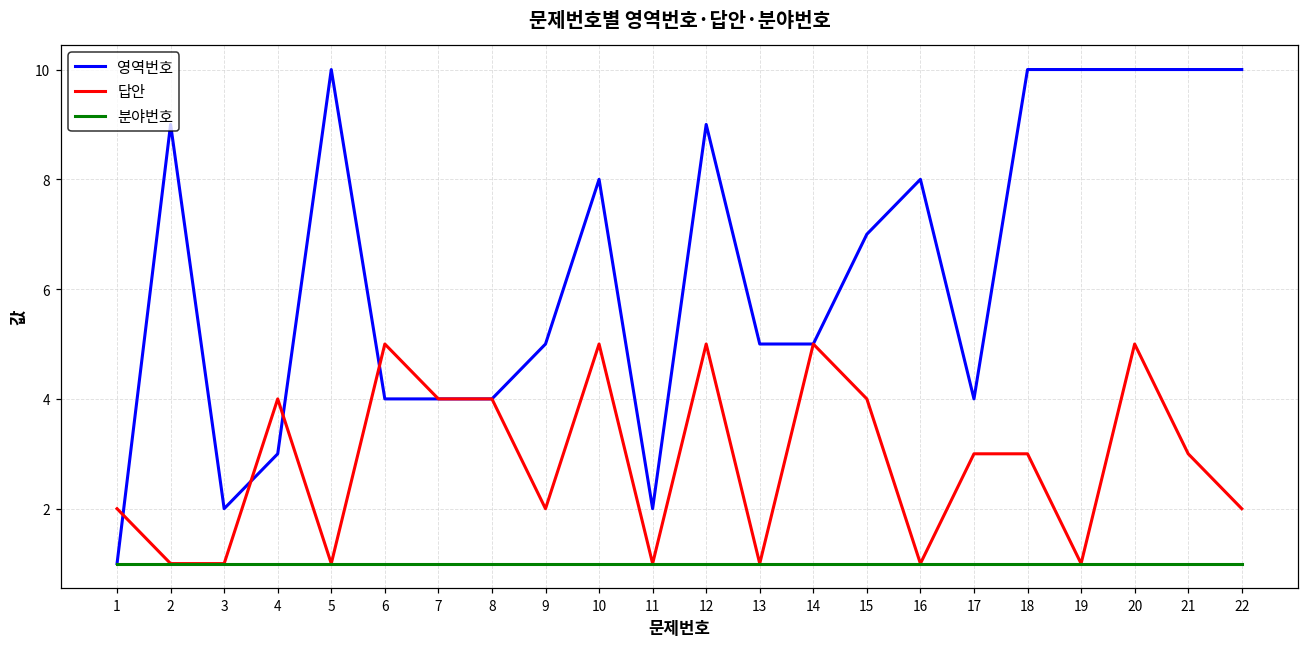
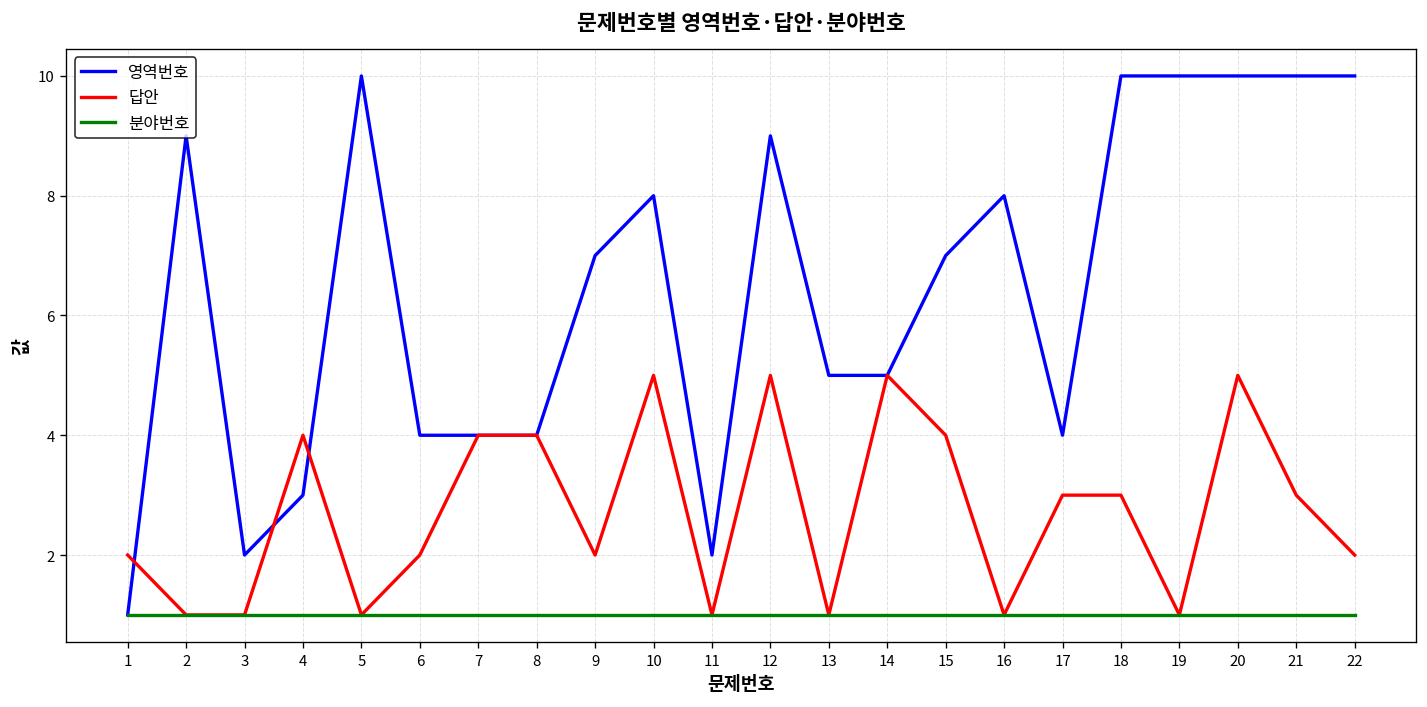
답안, 6: 5 -> 2
영역번호, 9: 5 -> 7
